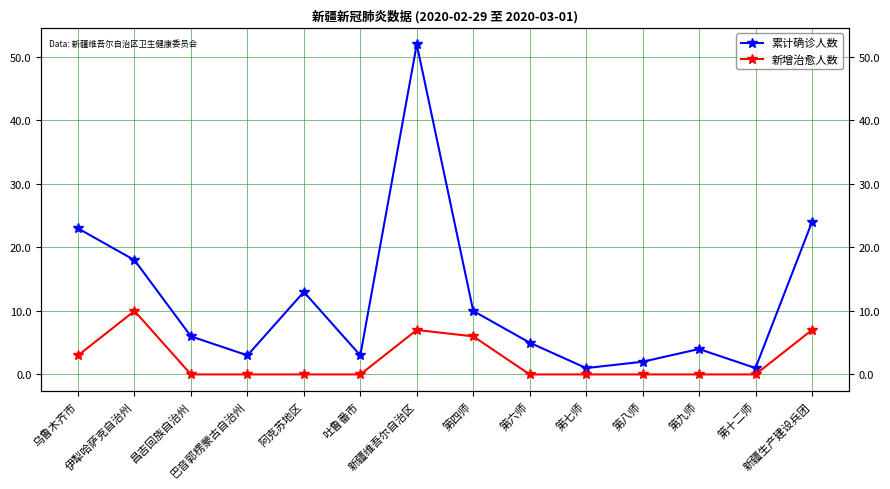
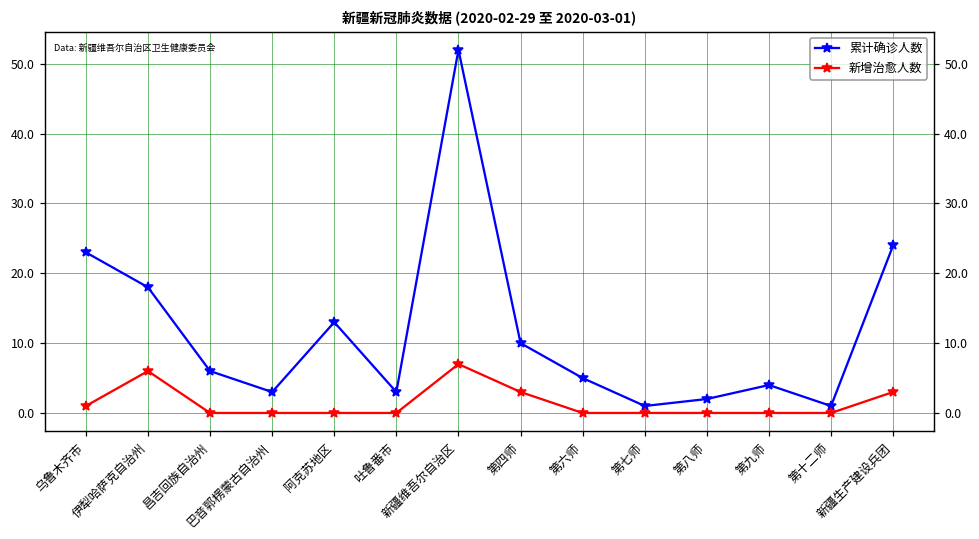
新增治愈人数, 乌鲁木齐市: 3 -> 1
新增治愈人数, 伊犁哈萨克自治州: 10 -> 6
新增治愈人数, 第四师: 6 -> 3
新增治愈人数, 新疆生产建设兵团: 7 -> 3
